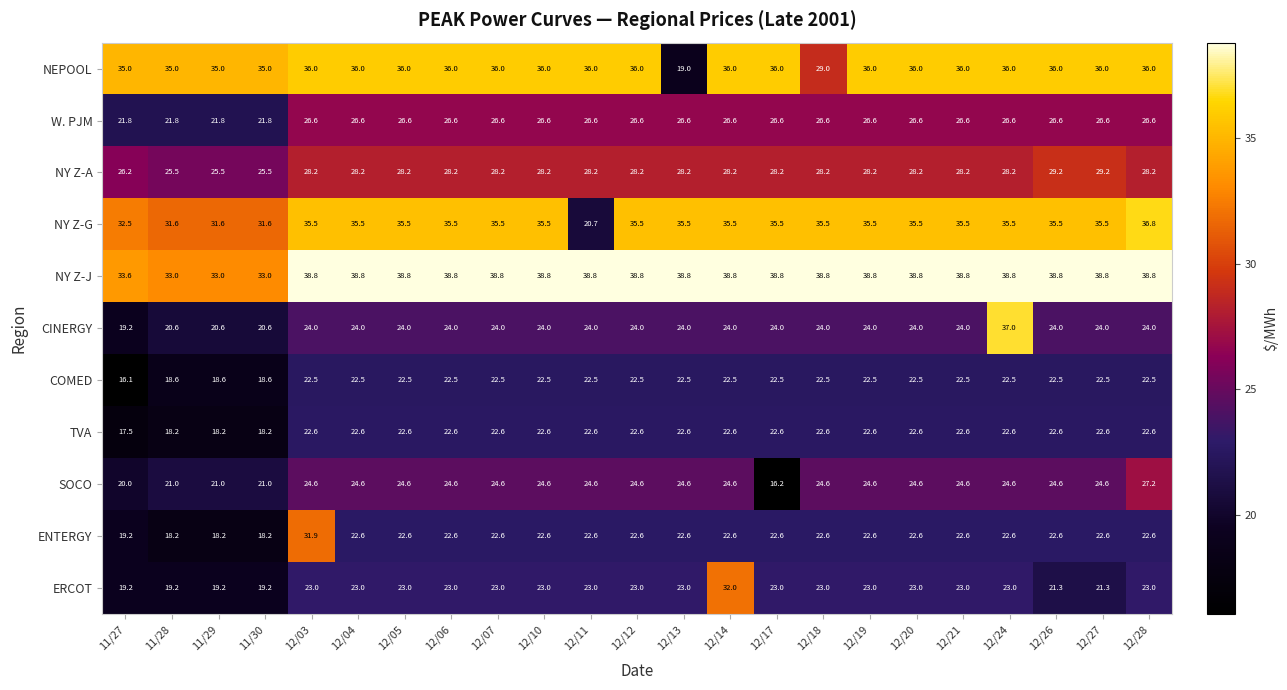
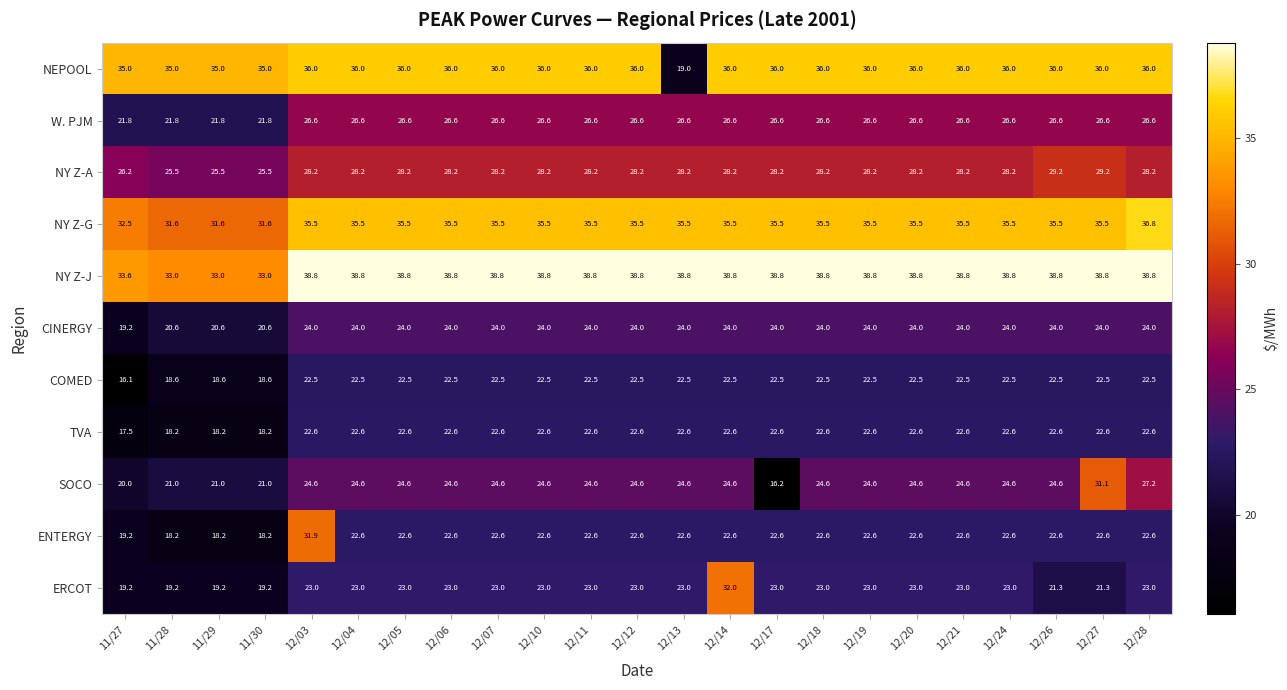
NEPOOL, 12/18: 29.0 -> 36.0
NY Z-G, 12/11: 20.7 -> 35.5
CINERGY, 12/24: 37.0 -> 24.0
SOCO, 12/27: 24.6 -> 31.1
